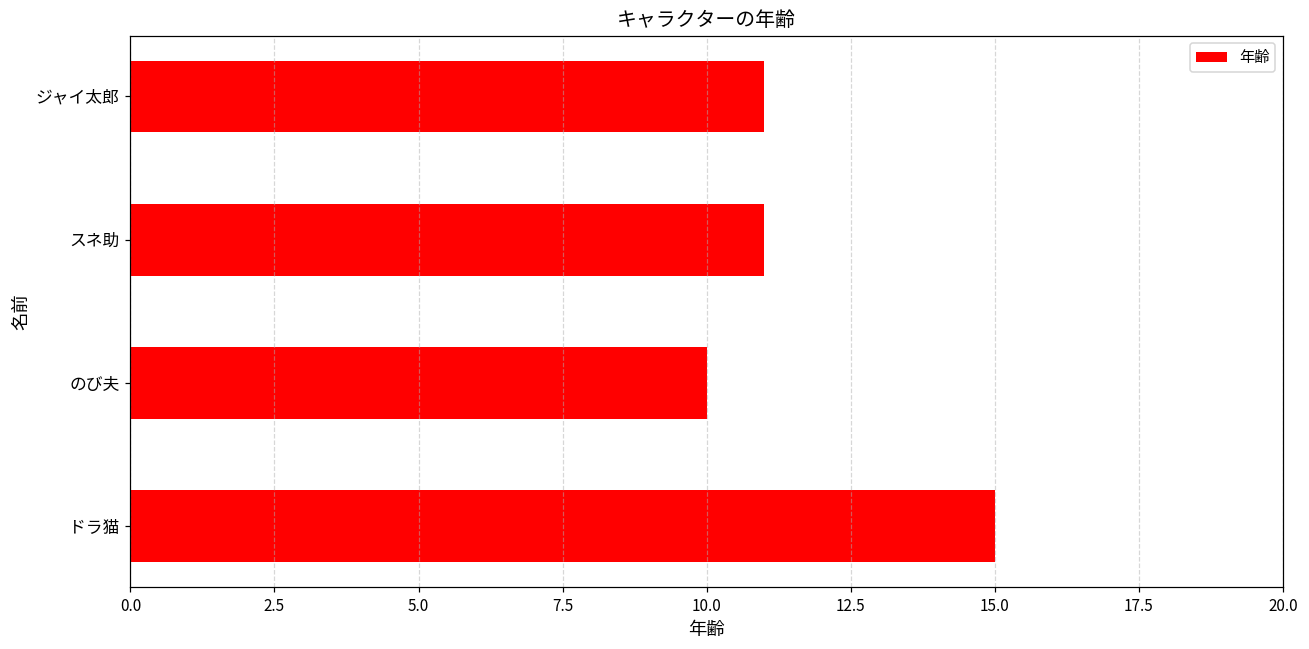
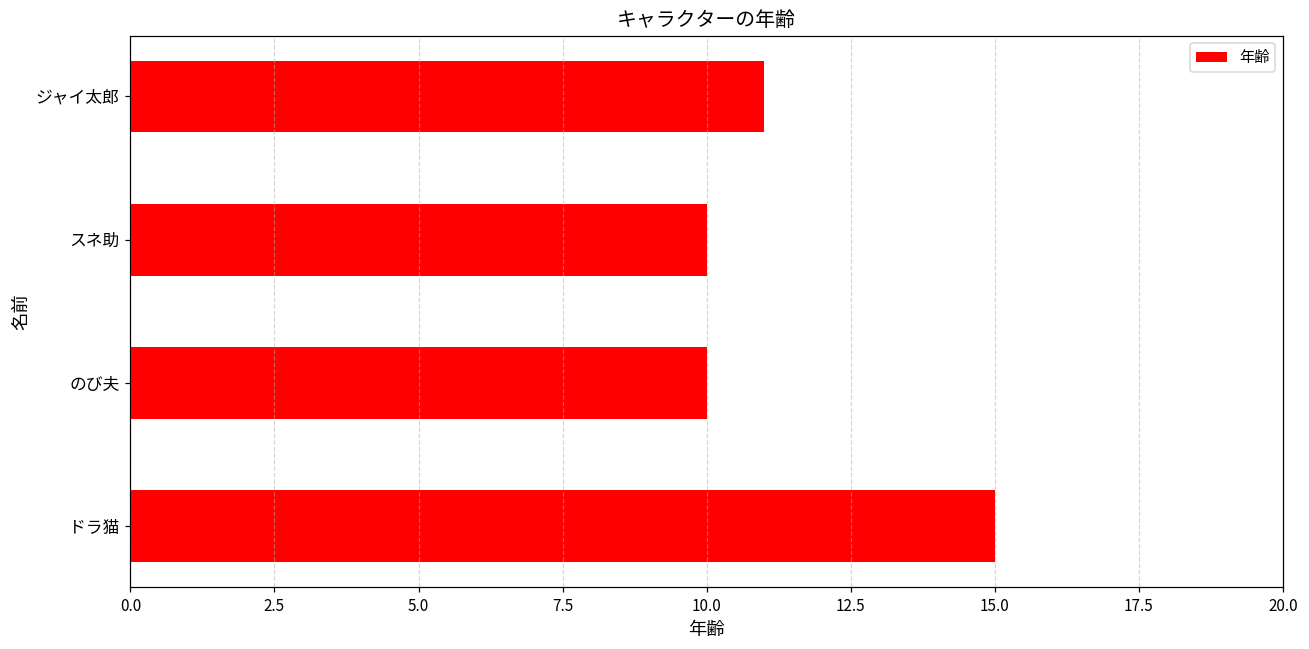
スネ助: 11 -> 10
